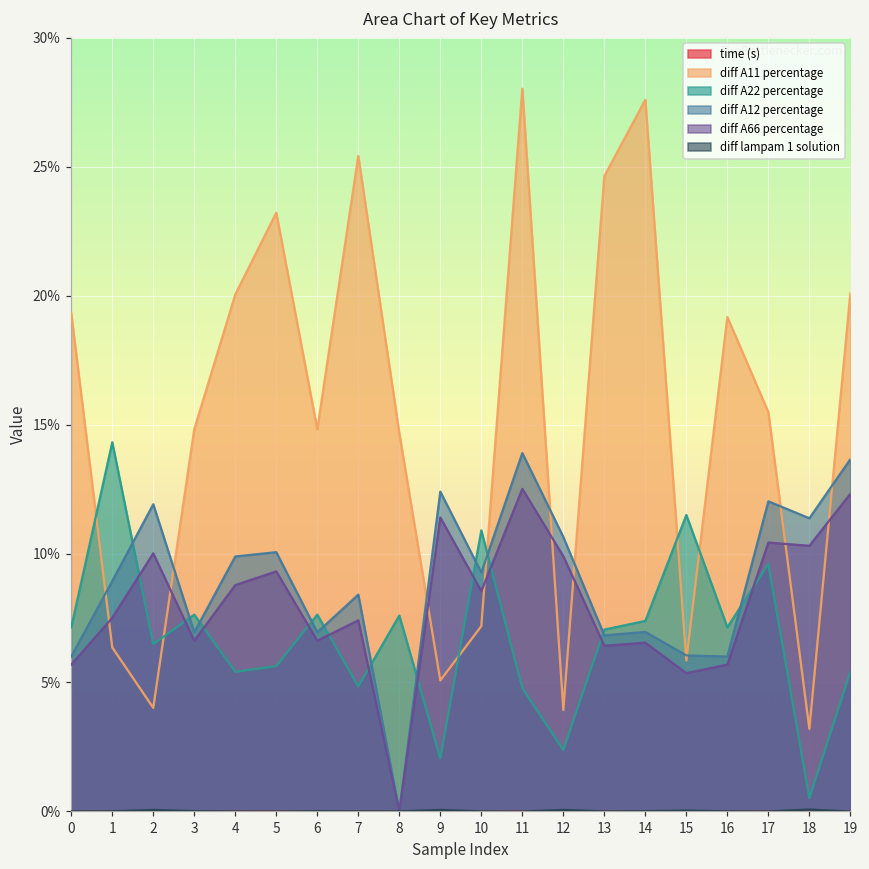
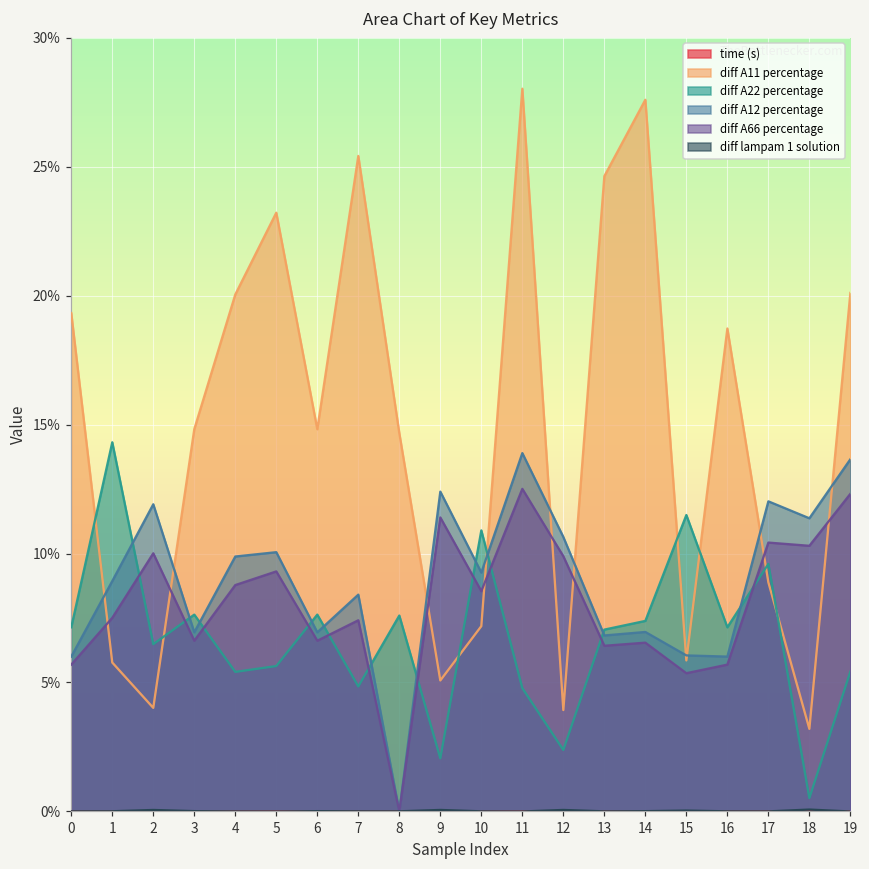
diff A11 percentage, 1: 6.4% -> 5.8%
diff A11 percentage, 16: 19.2% -> 18.7%
diff A11 percentage, 17: 15.5% -> 8.9%
